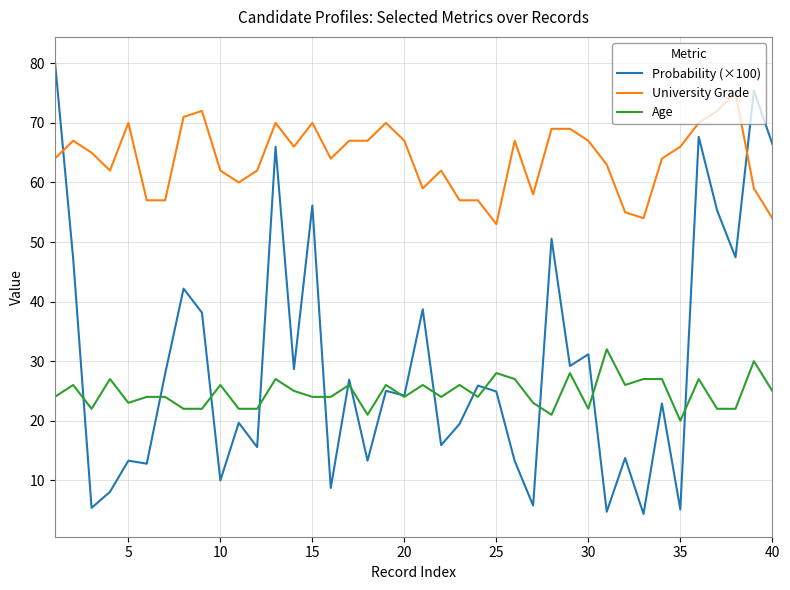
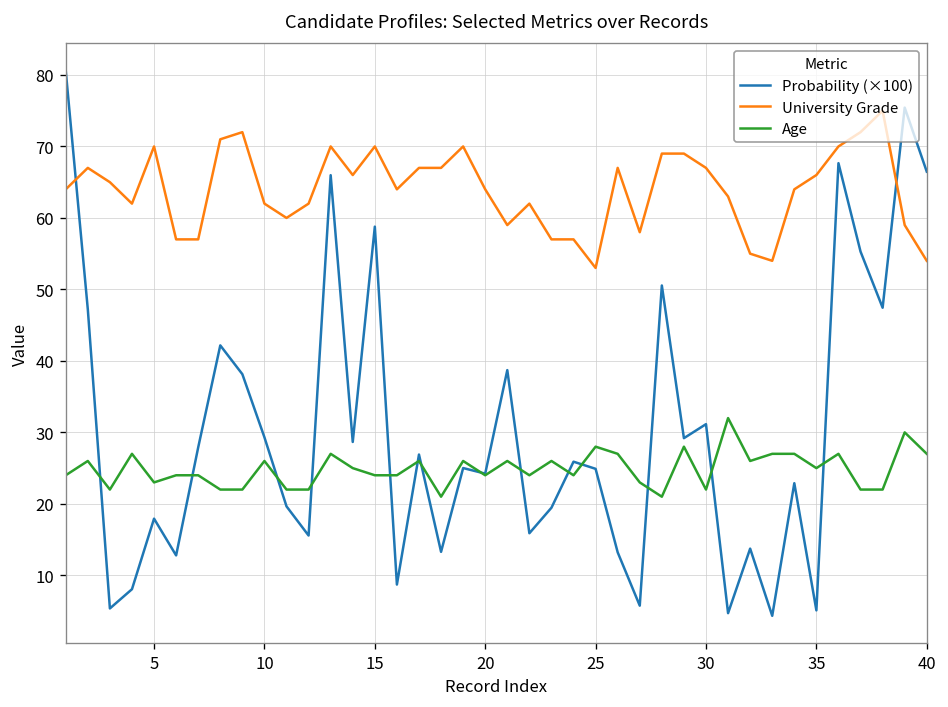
Probability (×100), 5: 13 -> 18
Probability (×100), 10: 10 -> 29
Probability (×100), 15: 56 -> 59
University Grade, 20: 67 -> 64
Age, 35: 20 -> 25
Age, 40: 25 -> 27
